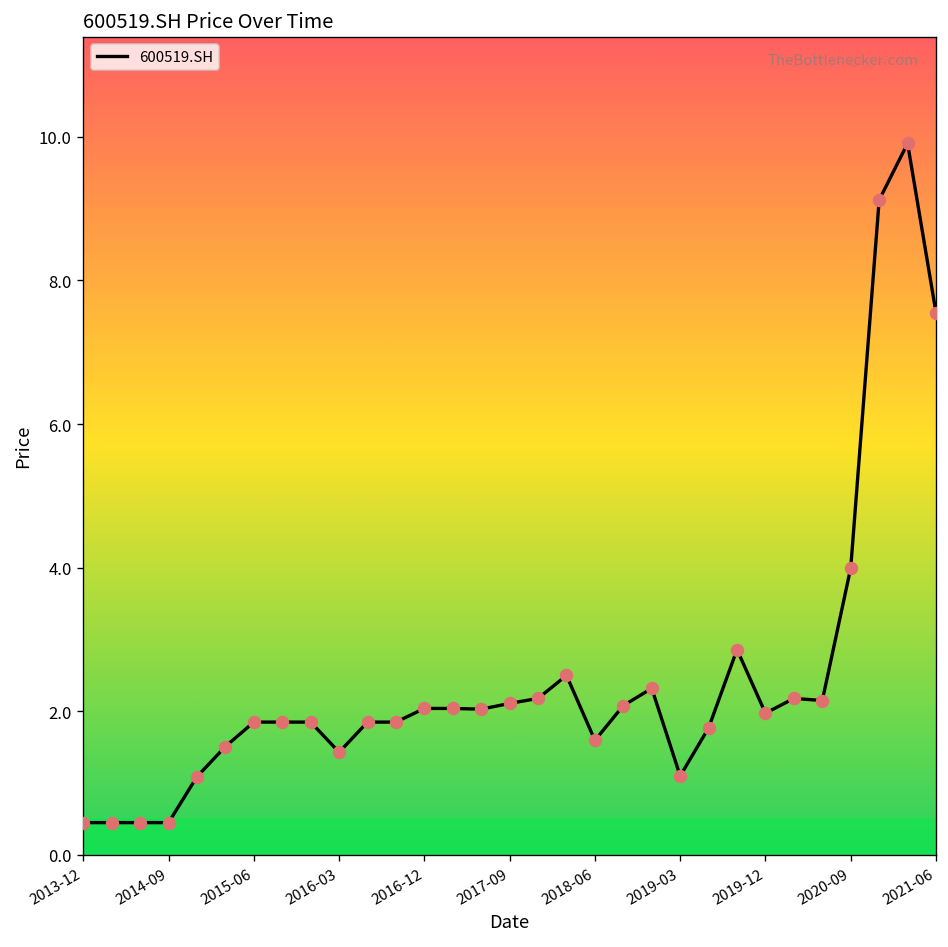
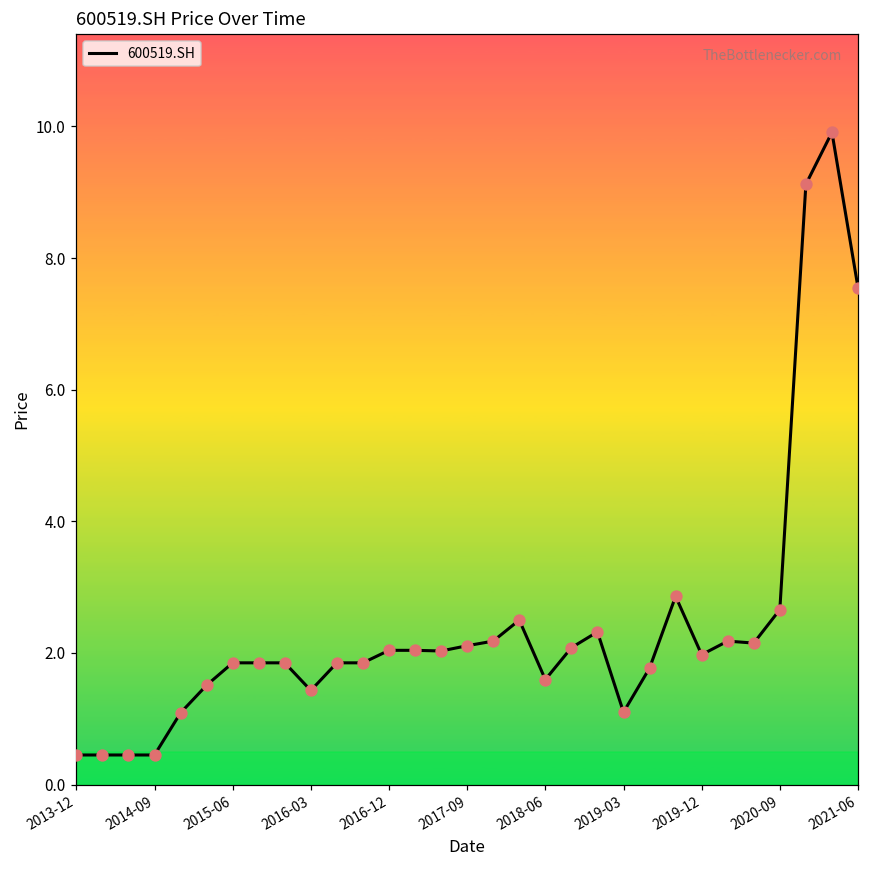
2020-09: 4.0 -> 2.7
